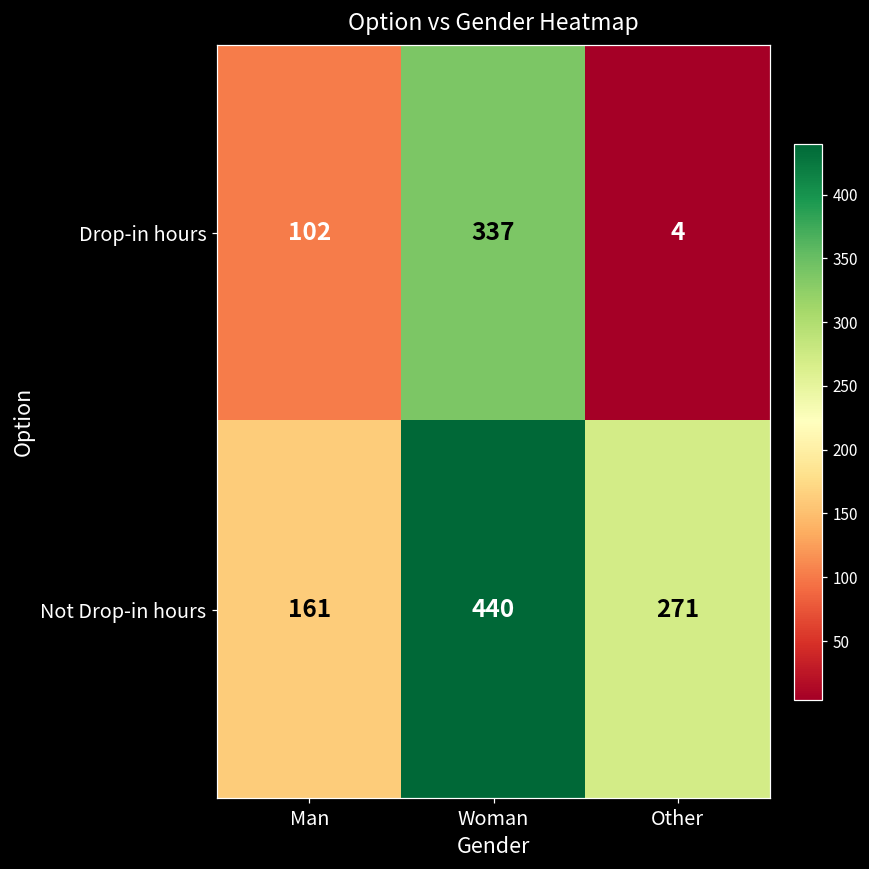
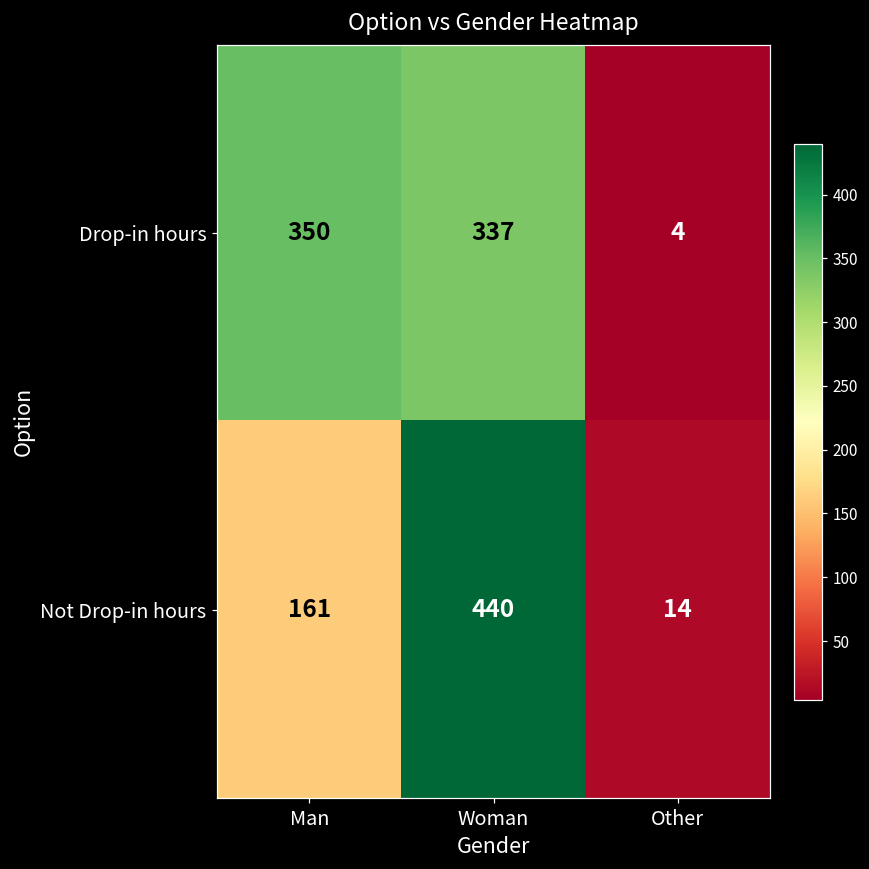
Drop-in hours, Man: 102 -> 350
Not Drop-in hours, Other: 271 -> 14
